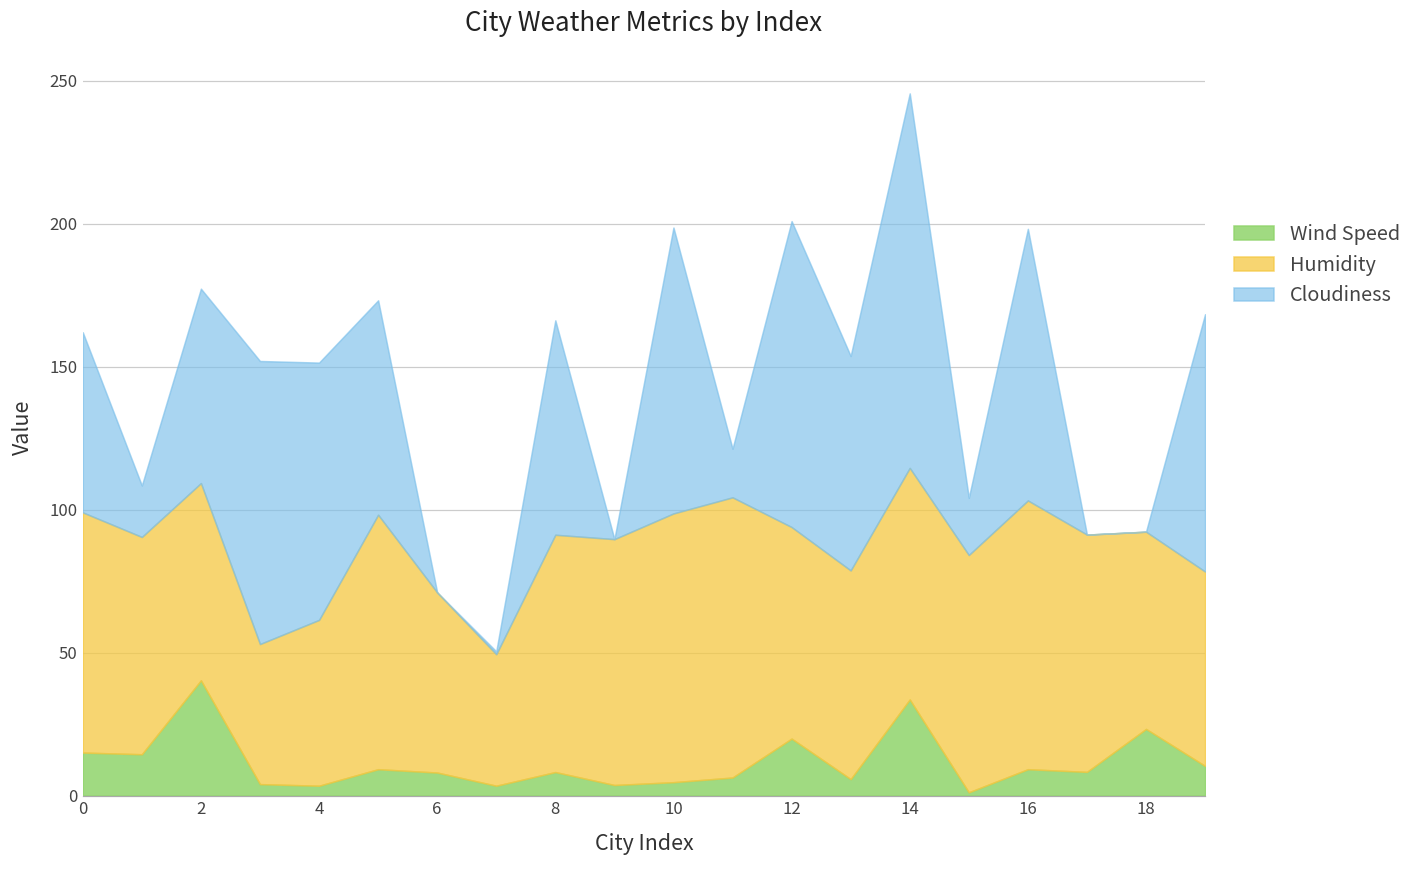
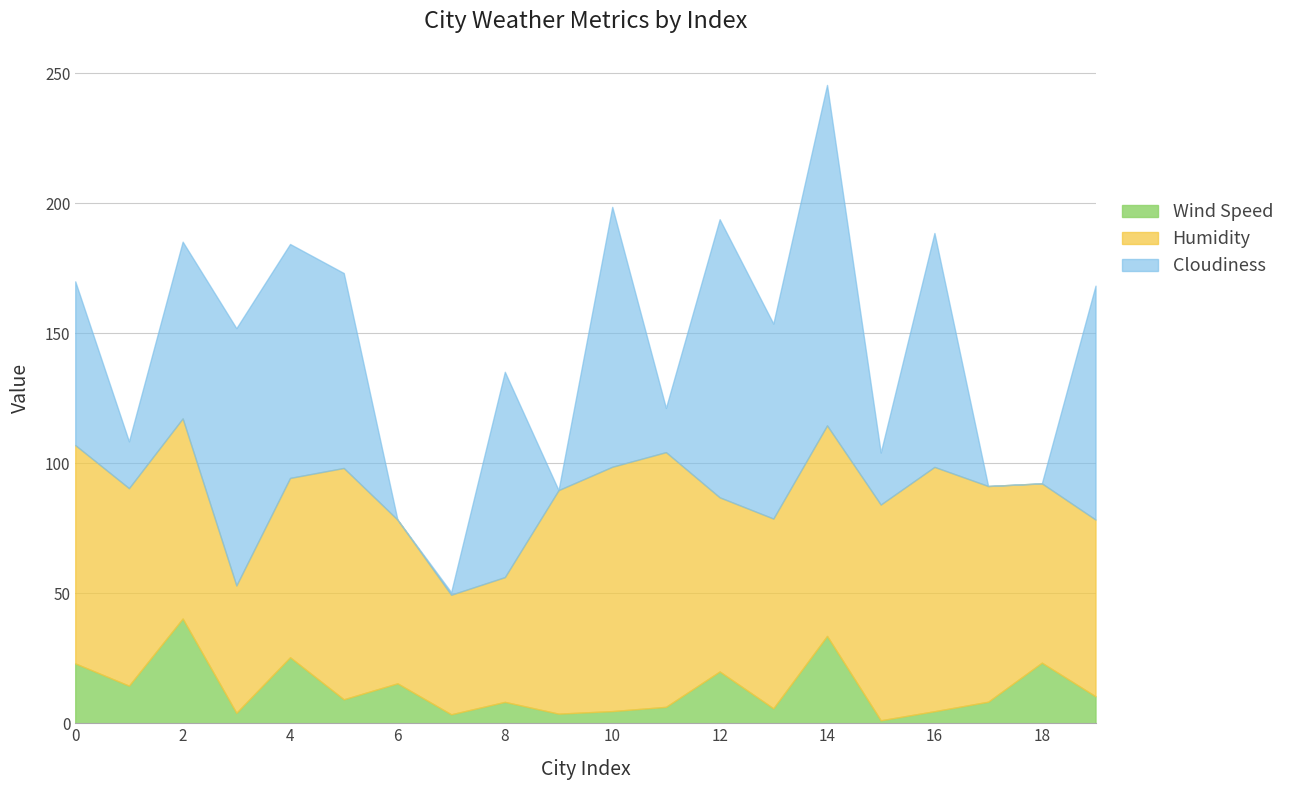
Wind Speed, 0: 15 -> 23
Humidity, 2: 69 -> 77
Wind Speed, 4: 3 -> 25
Humidity, 4: 58 -> 69
Wind Speed, 6: 8 -> 15
Humidity, 8: 83 -> 48
Cloudiness, 8: 75 -> 79
Humidity, 12: 74 -> 67
Wind Speed, 16: 9 -> 5
Cloudiness, 16: 95 -> 90
